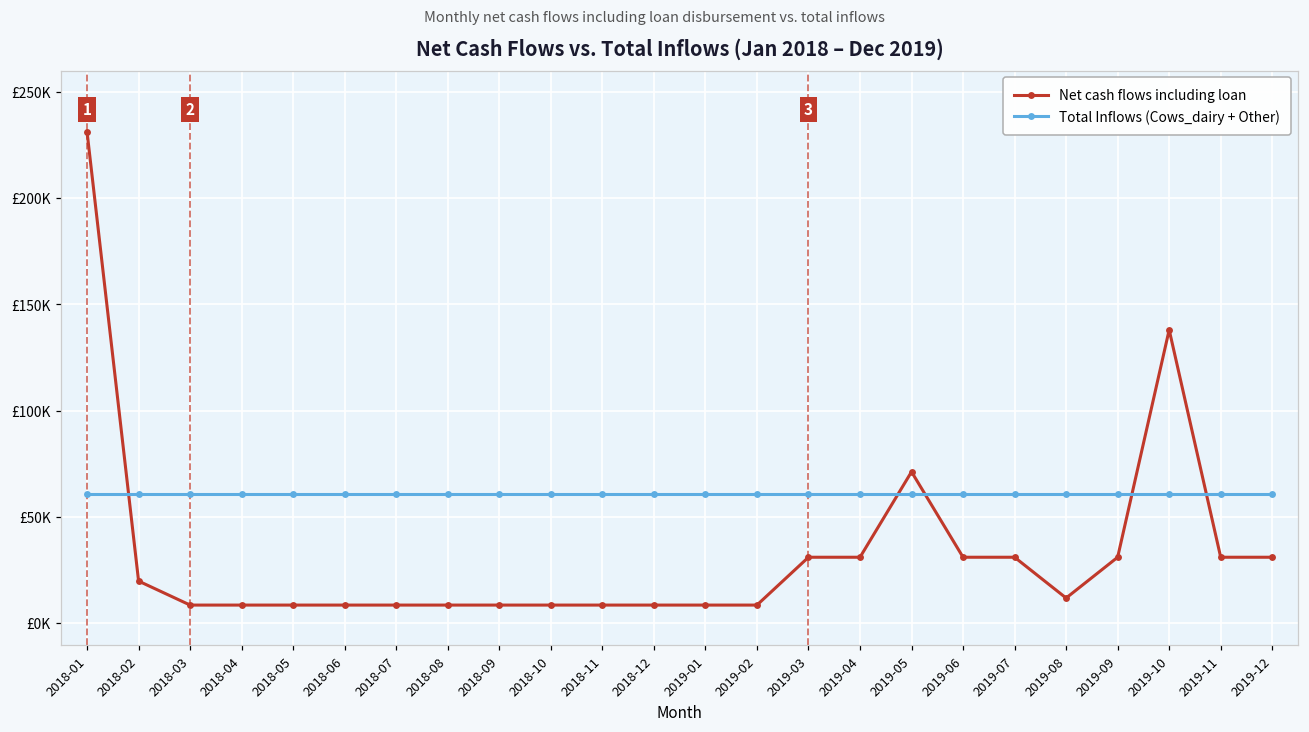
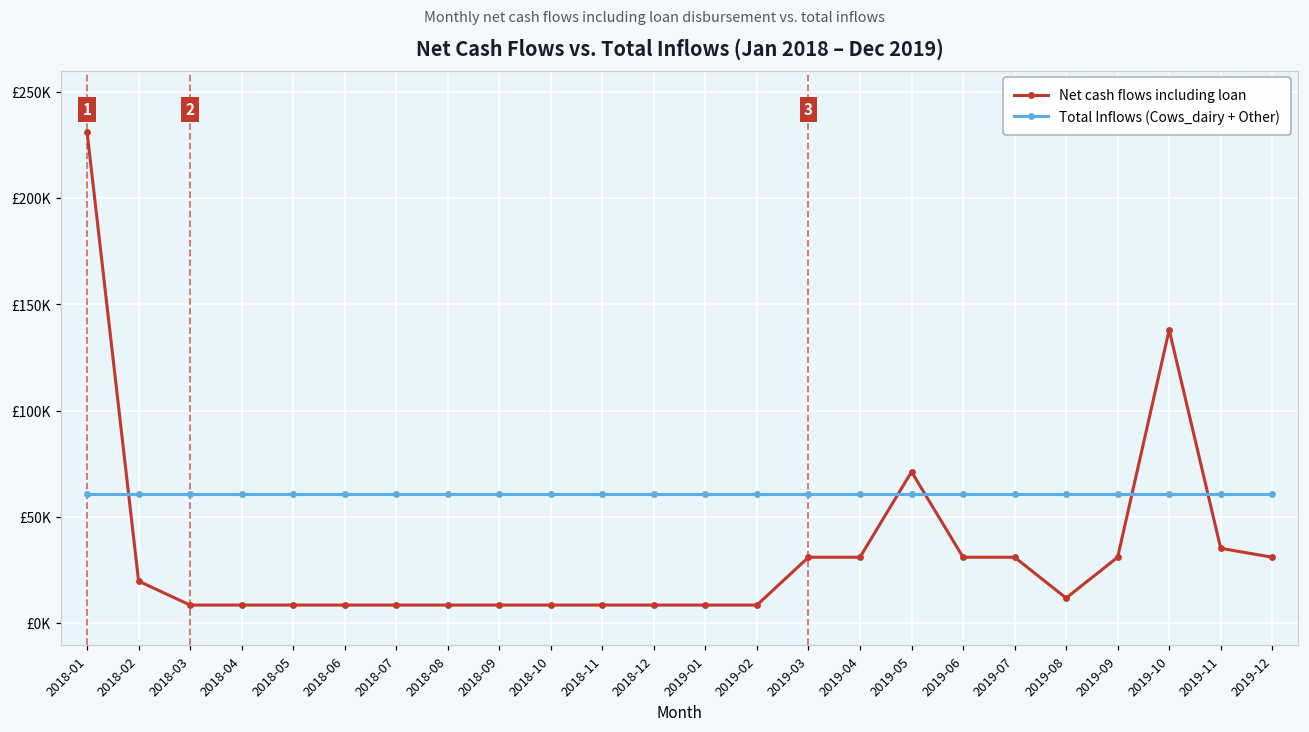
Net cash flows including loan, 2019-11: £31000 -> £35000
